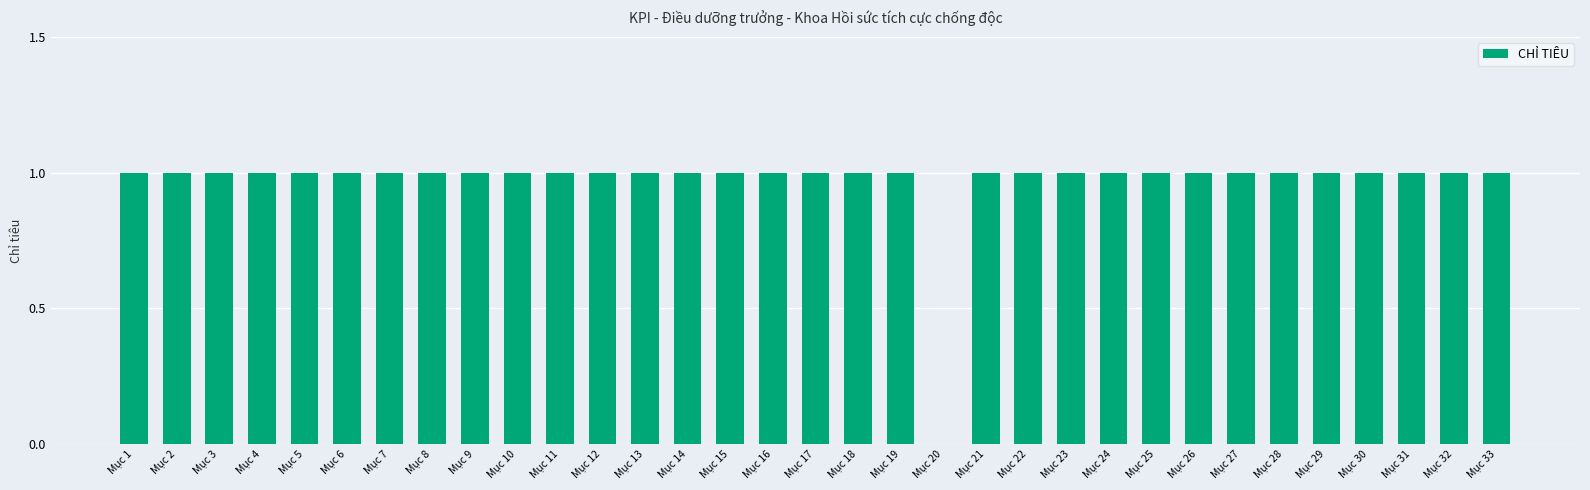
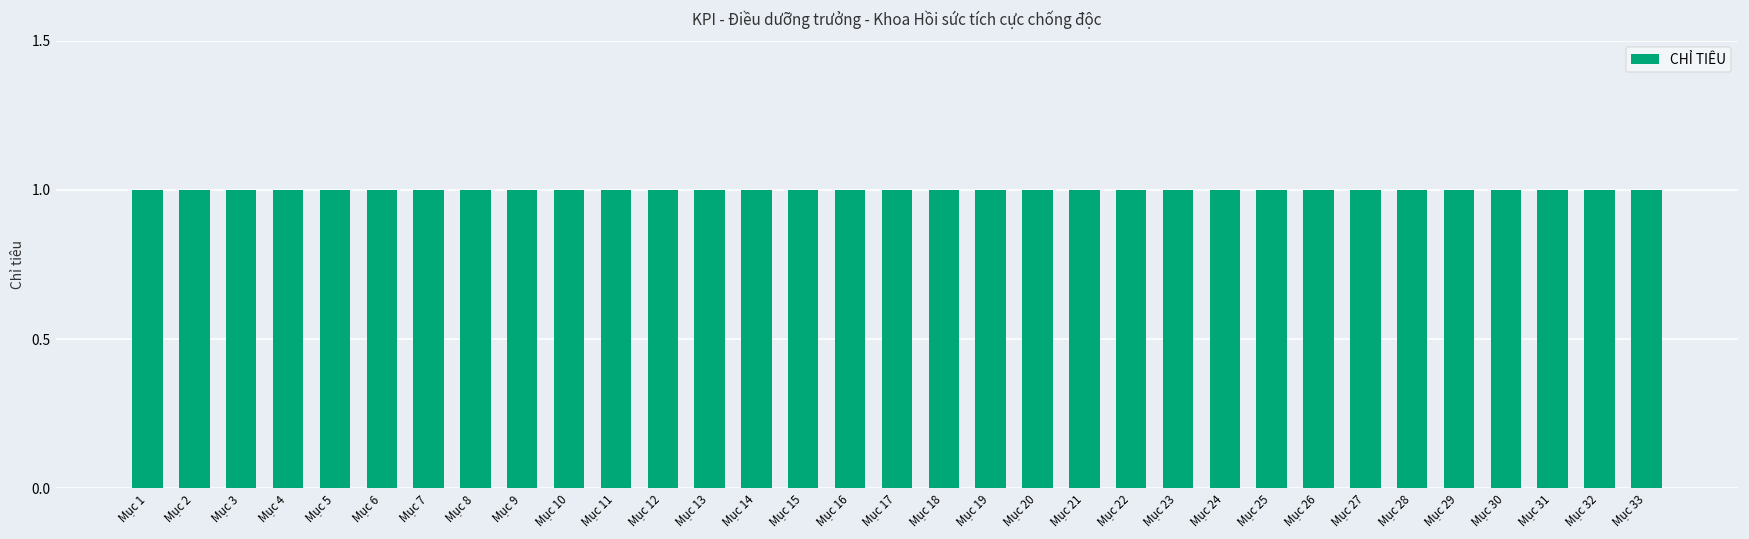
Mục 20: 0 -> 1
